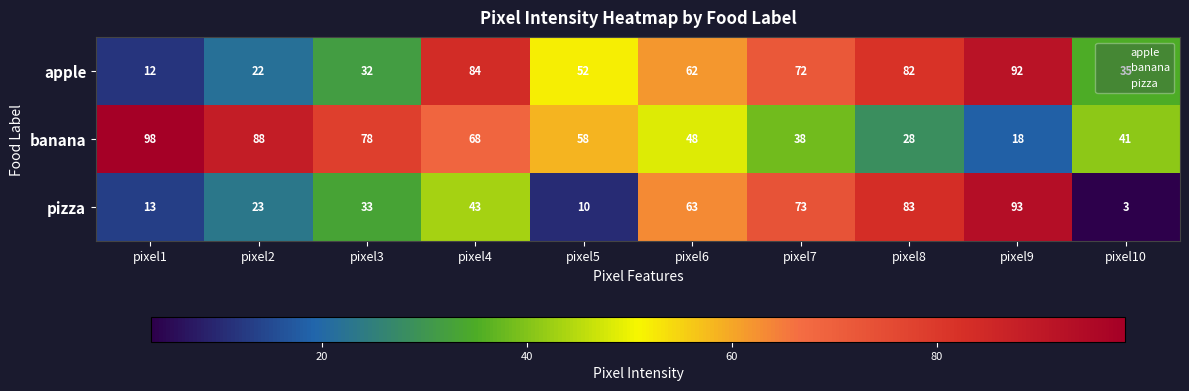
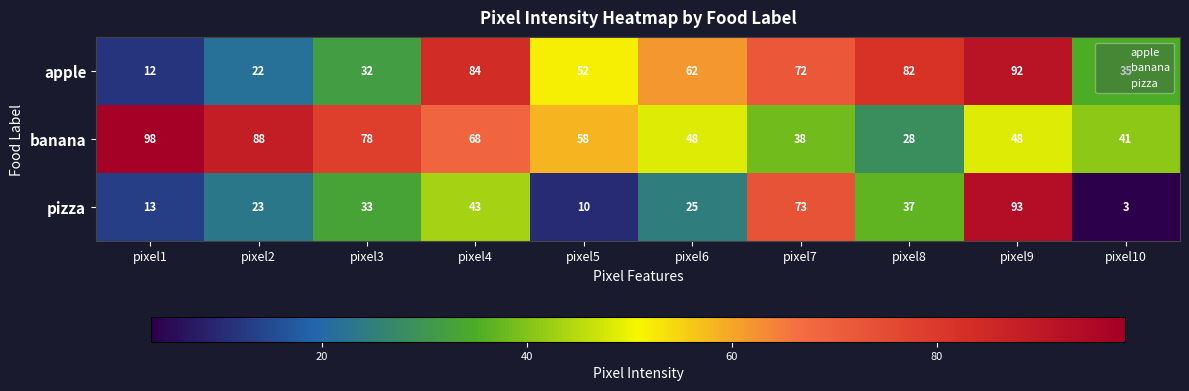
banana, pixel9: 18 -> 48
pizza, pixel6: 63 -> 25
pizza, pixel8: 83 -> 37
